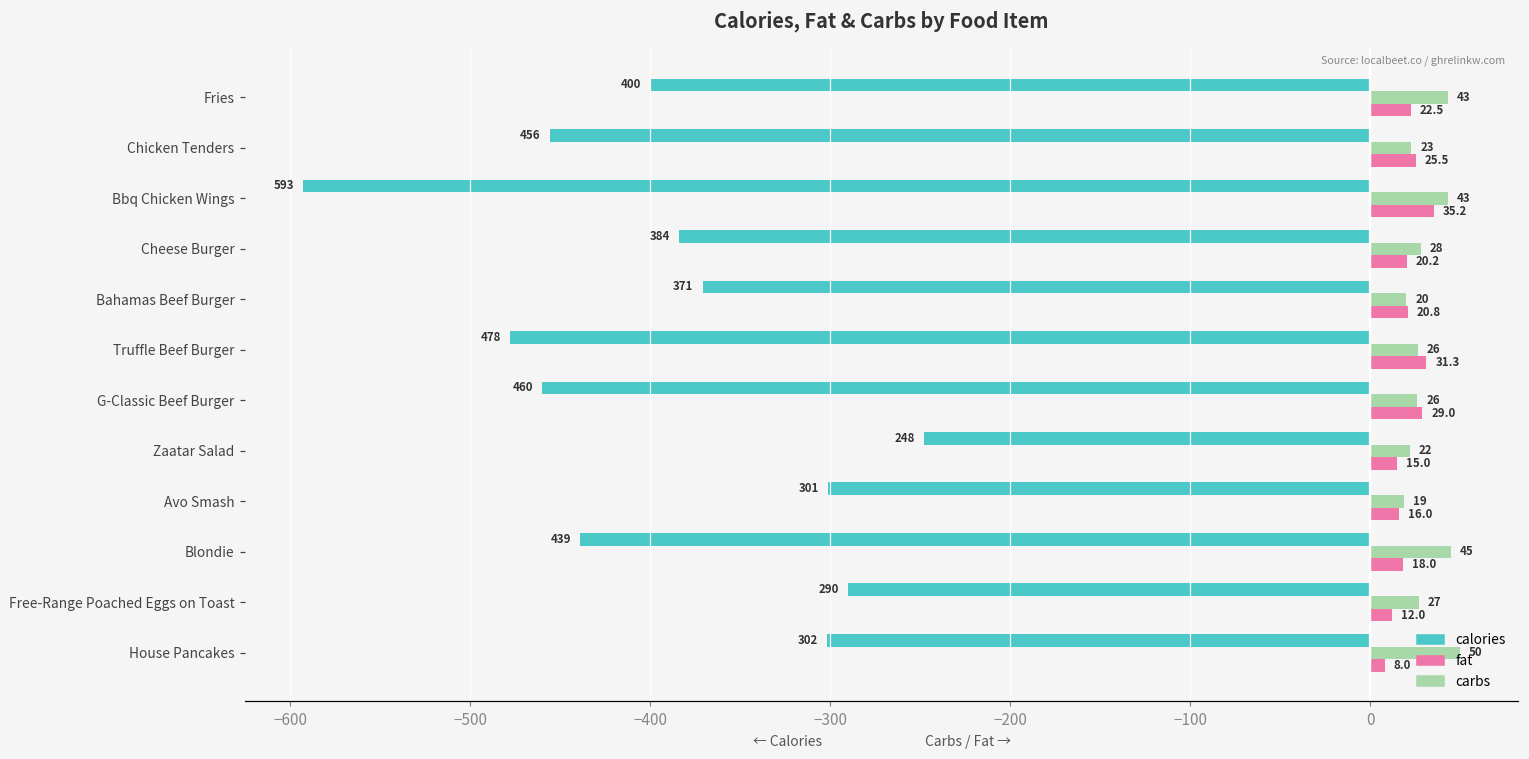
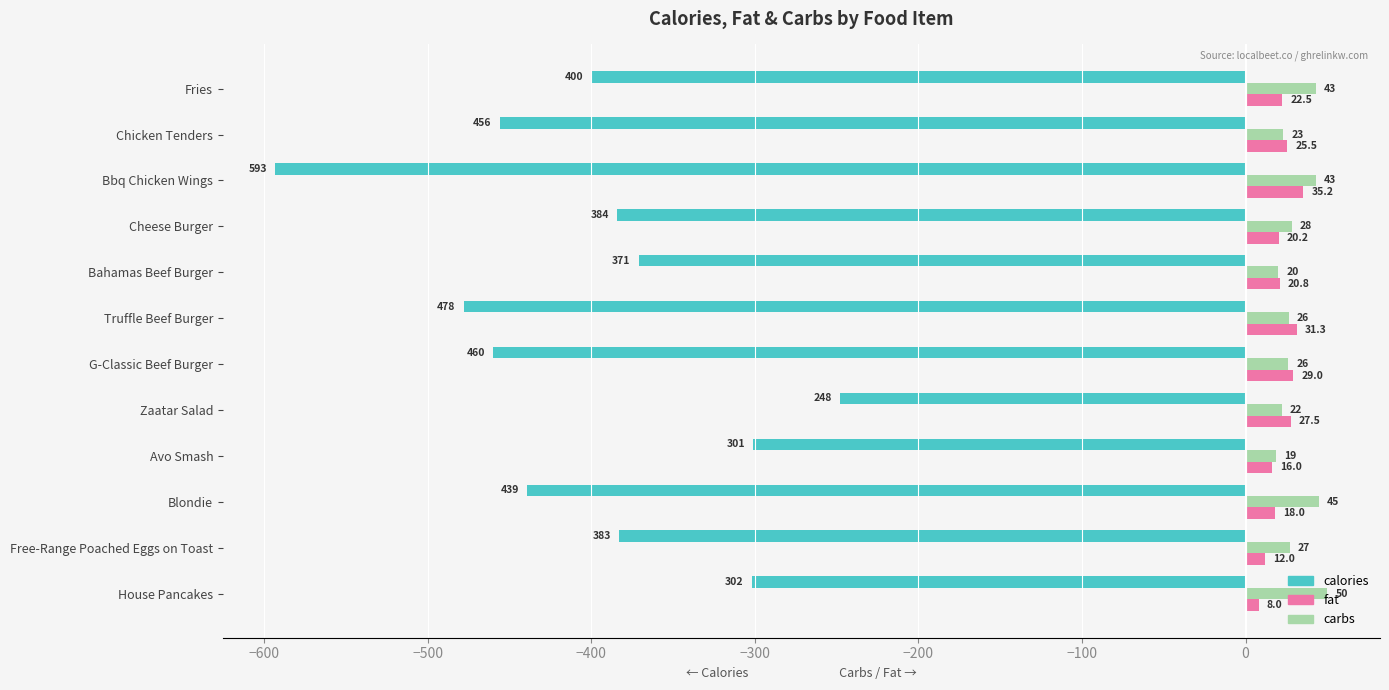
fat, Zaatar Salad: 15.0 -> 27.5
calories, Free-Range Poached Eggs on Toast: 290 -> 383
